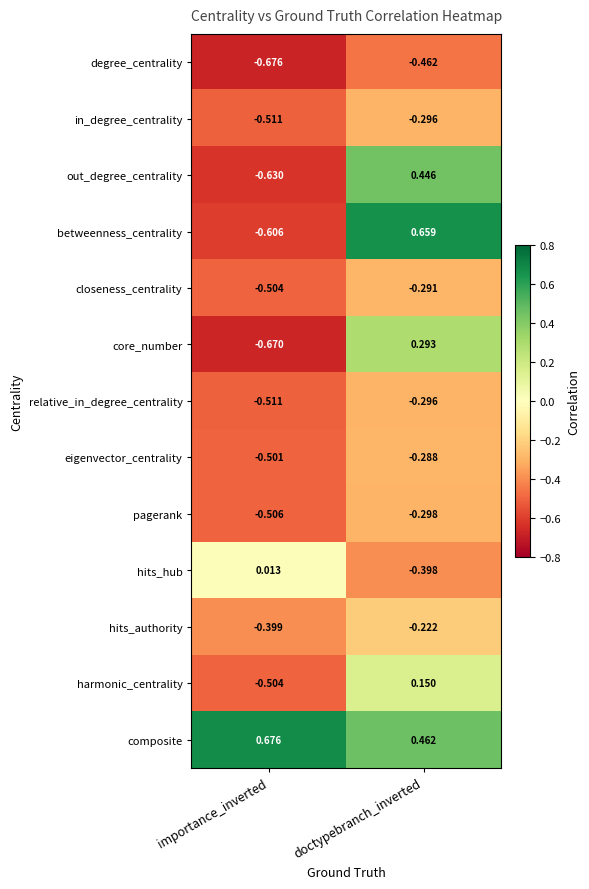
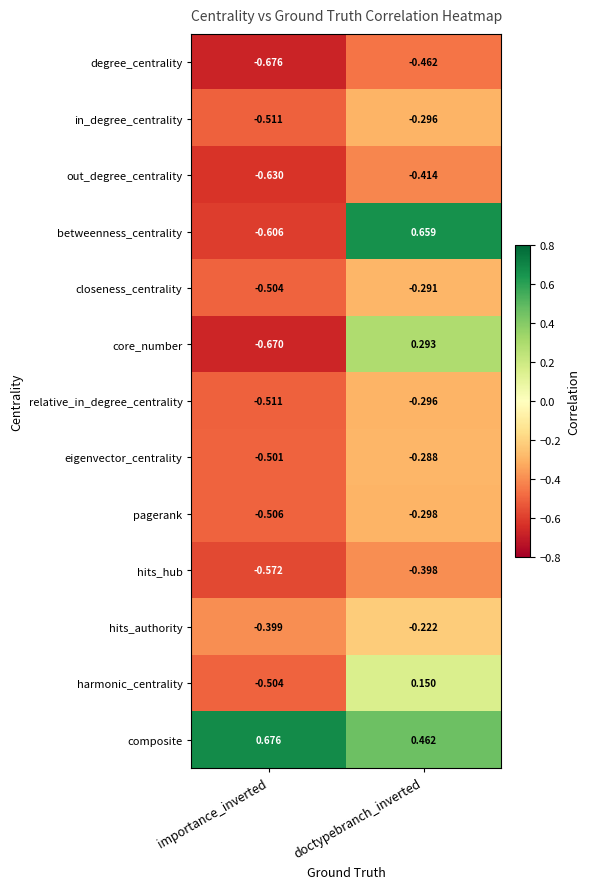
out_degree_centrality, doctypebranch_inverted: 0.446 -> -0.414
hits_hub, importance_inverted: 0.013 -> -0.572
